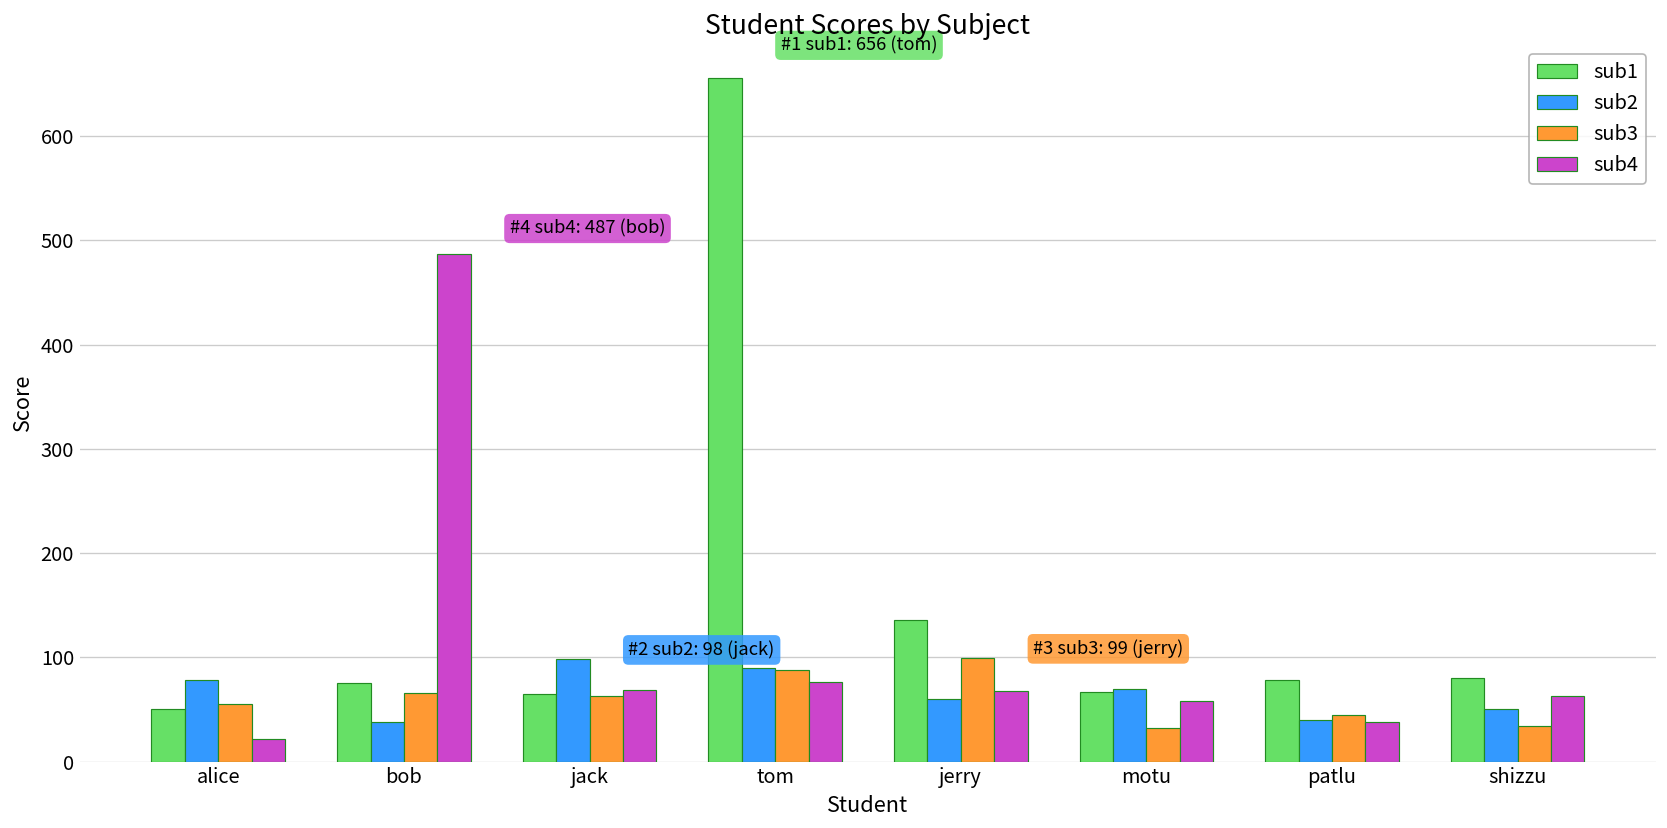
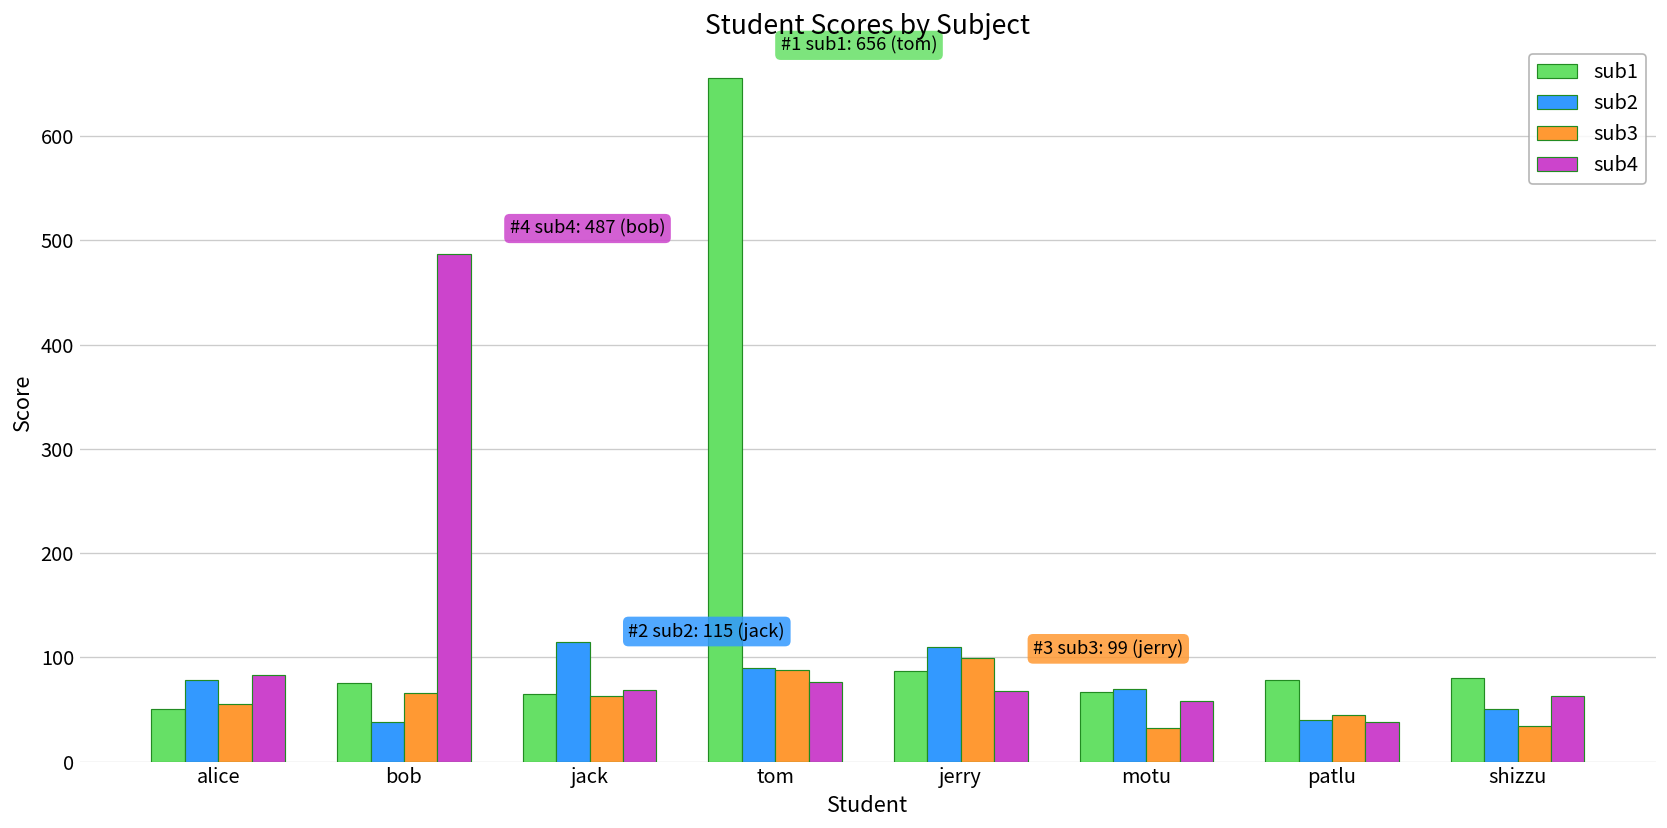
sub4, alice: 20 -> 80
sub2, jack: 98 -> 115
sub1, jerry: 140 -> 90
sub2, jerry: 60 -> 110
